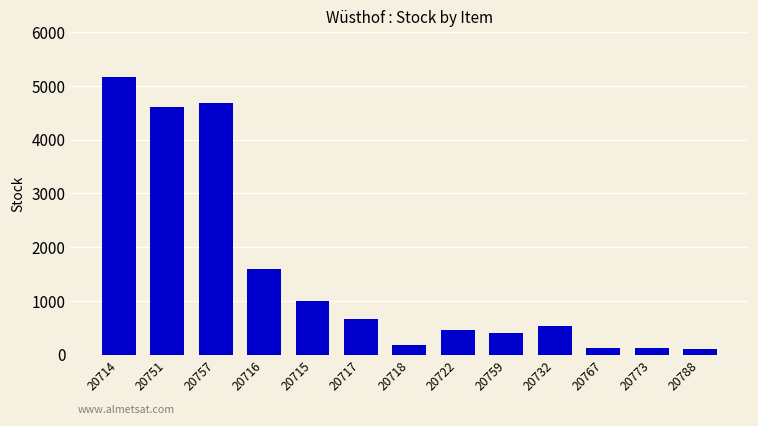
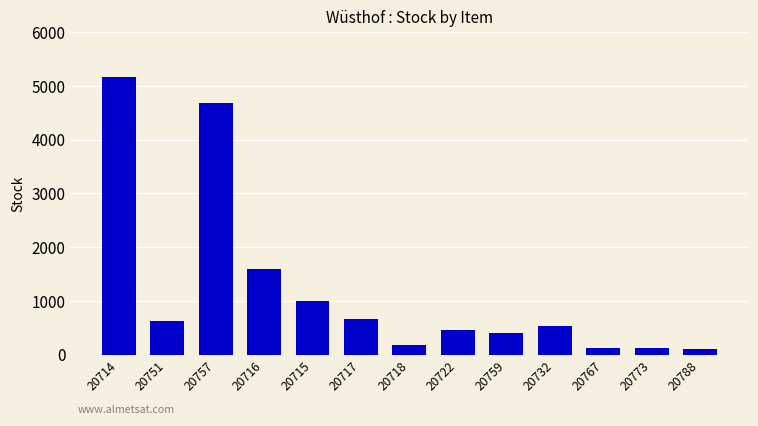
20751: 4600 -> 600
